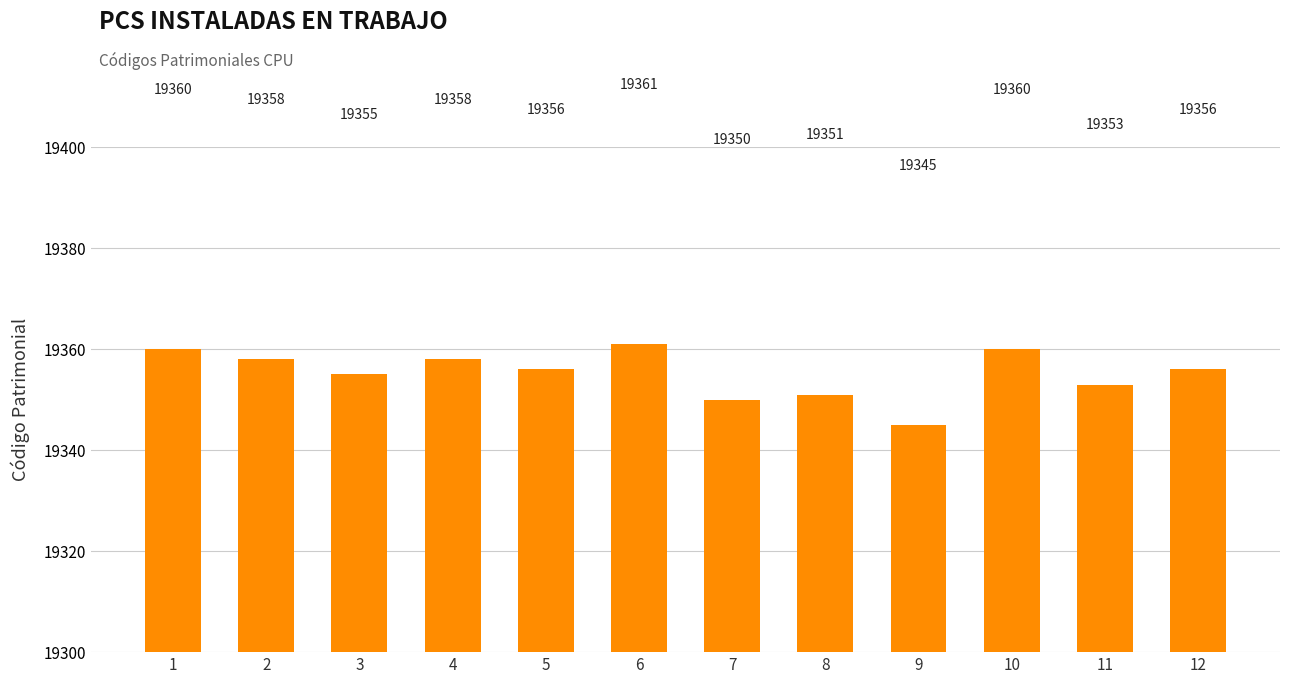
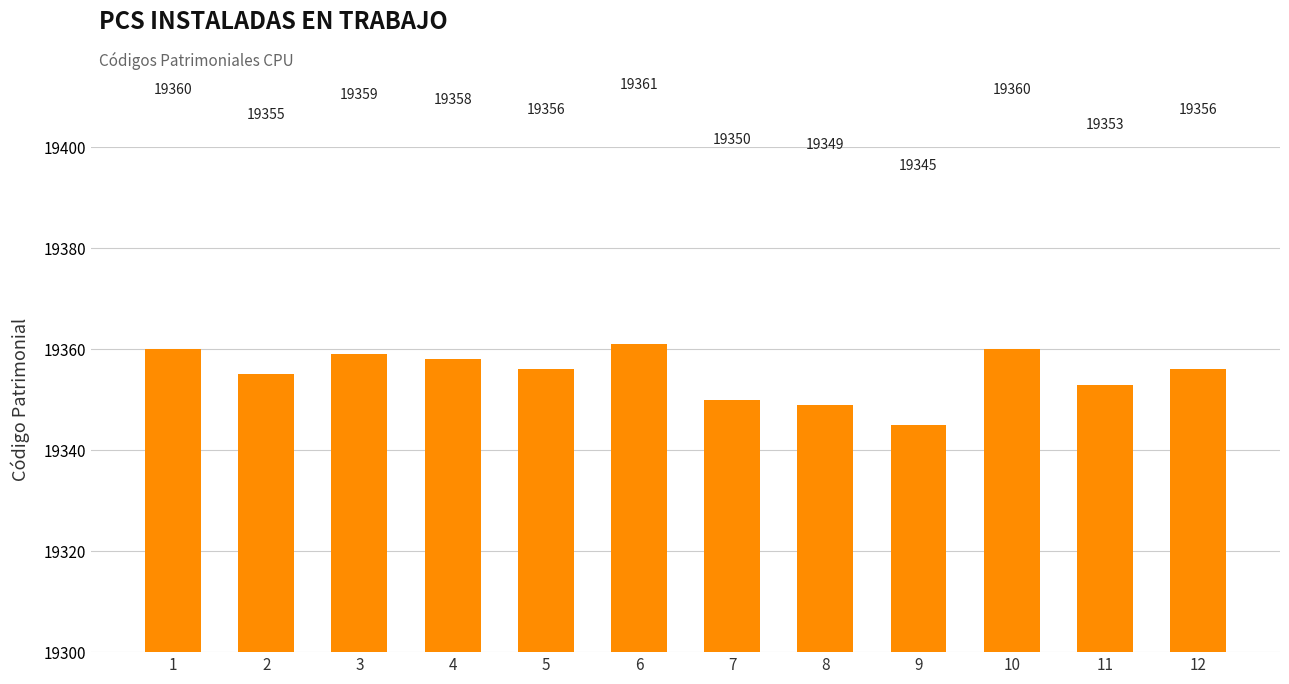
2: 19358 -> 19355
3: 19355 -> 19359
8: 19351 -> 19349
